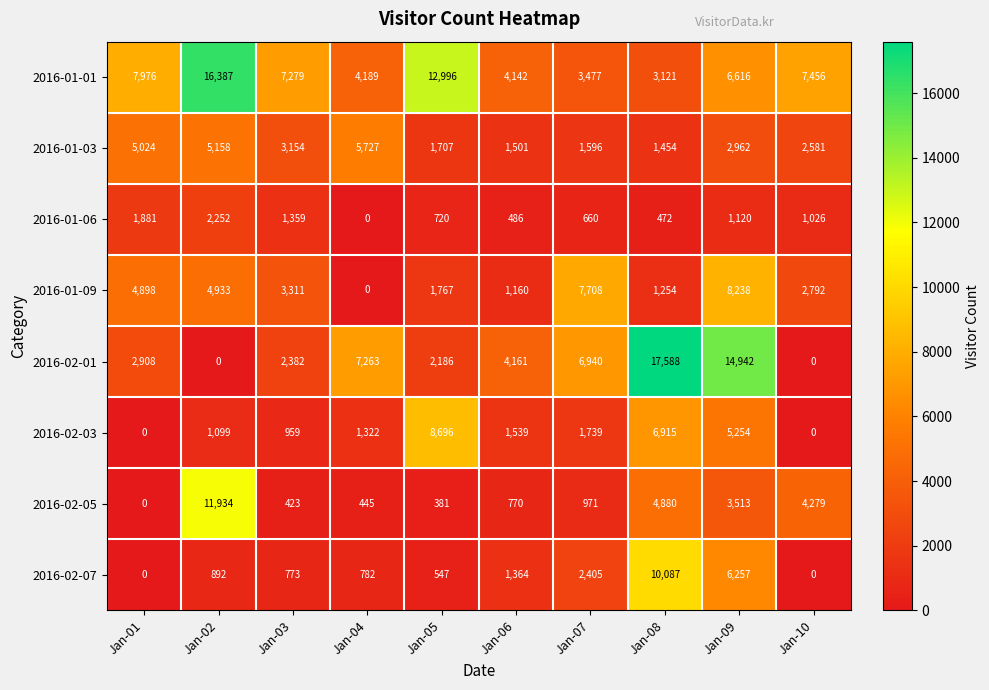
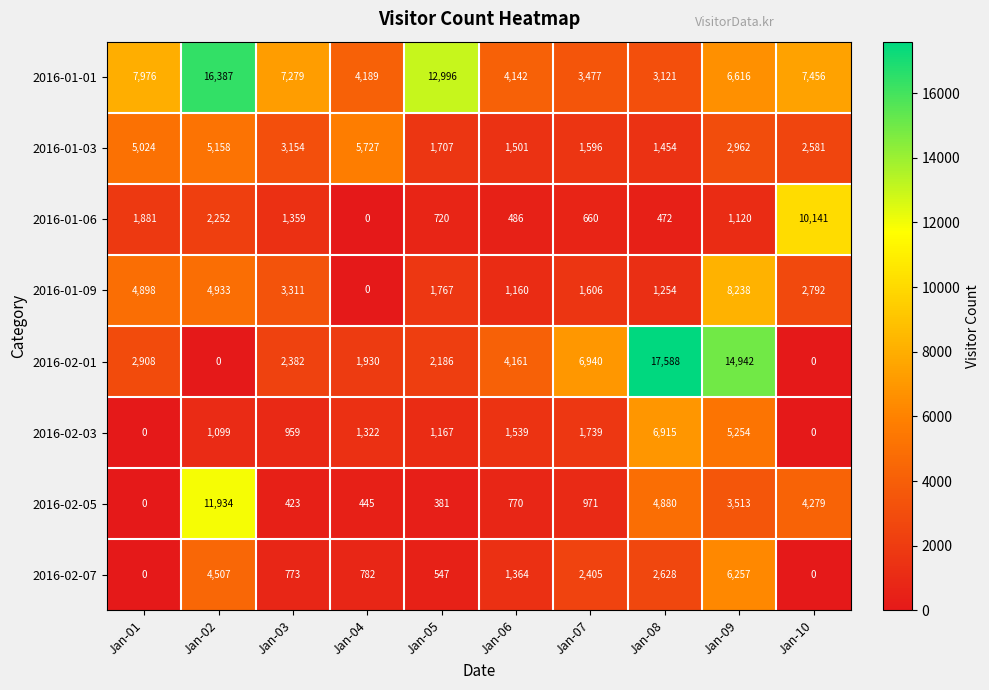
2016-01-06, Jan-10: 1,026 -> 10,141
2016-01-09, Jan-07: 7,708 -> 1,606
2016-02-01, Jan-04: 7,263 -> 1,930
2016-02-03, Jan-05: 8,696 -> 1,167
2016-02-07, Jan-02: 892 -> 4,507
2016-02-07, Jan-08: 10,087 -> 2,628
